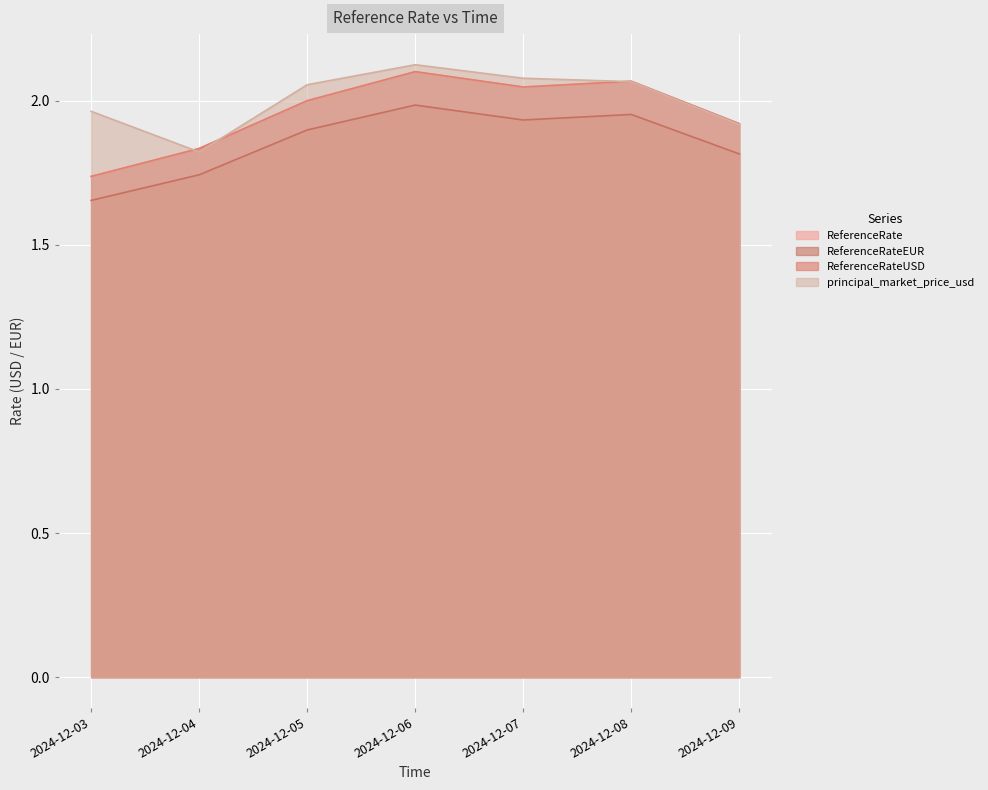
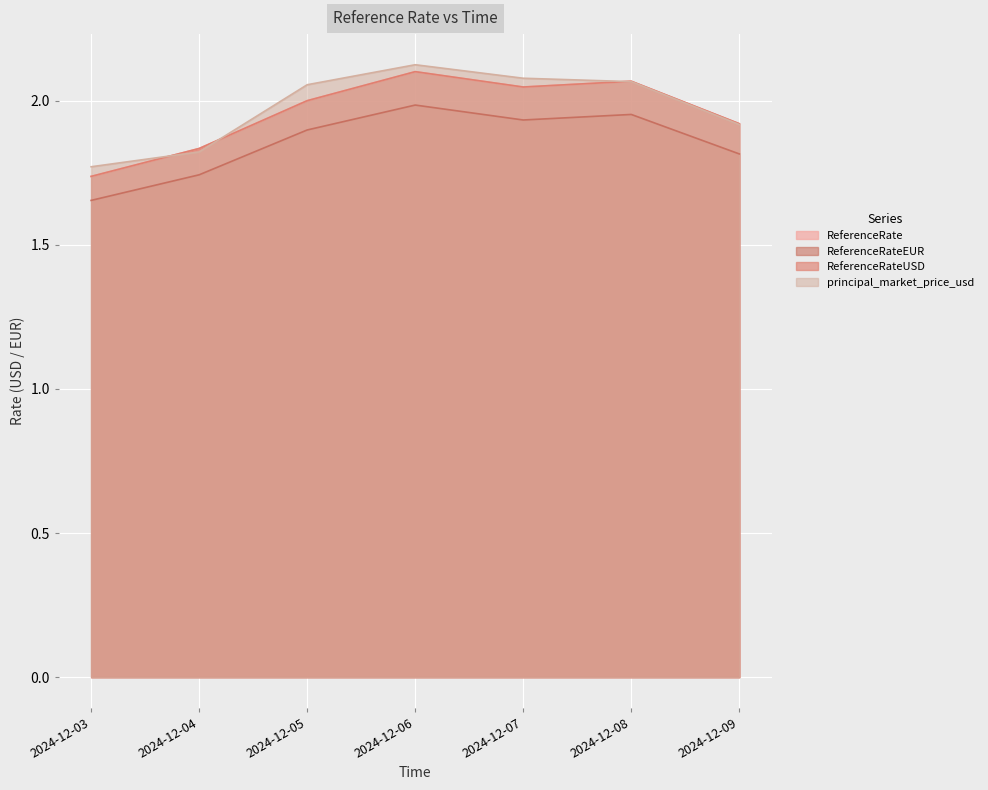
principal_market_price_usd, 2024-12-03: 1.96 -> 1.77
